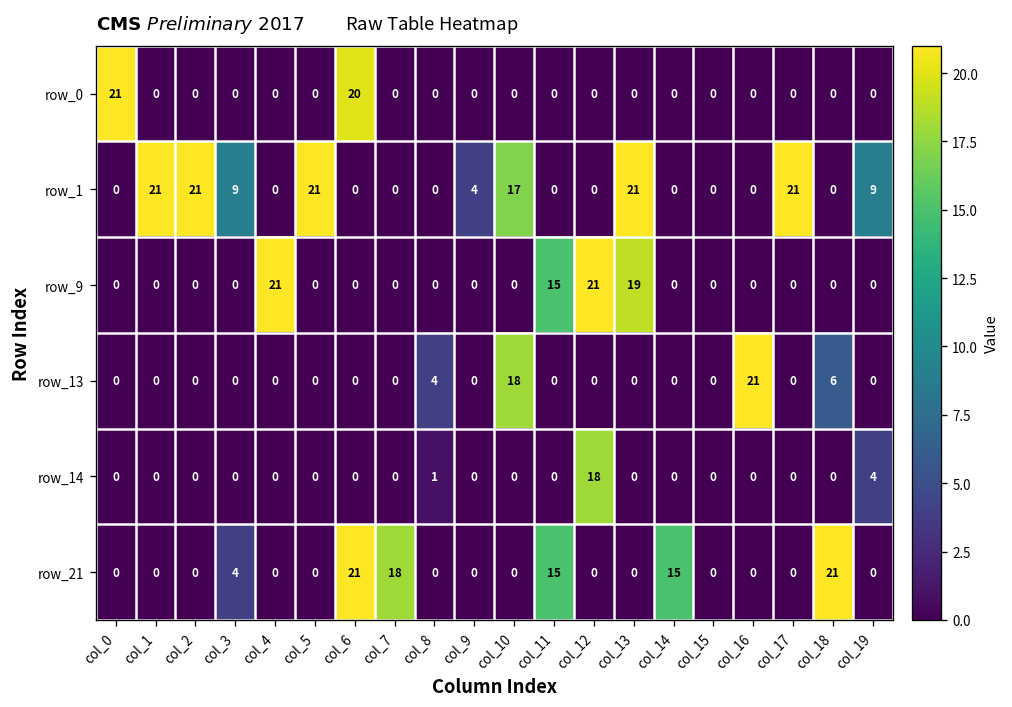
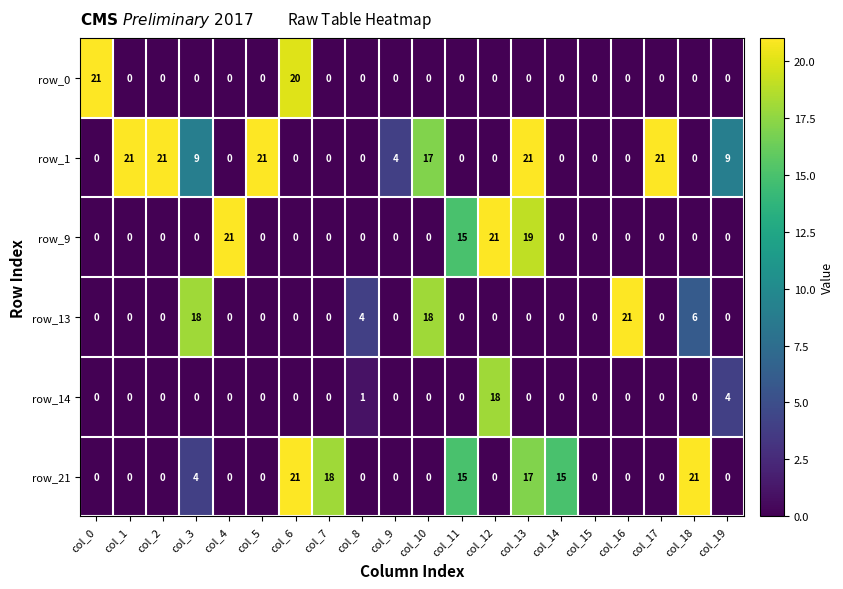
row_13, col_3: 0 -> 18
row_21, col_13: 0 -> 17
